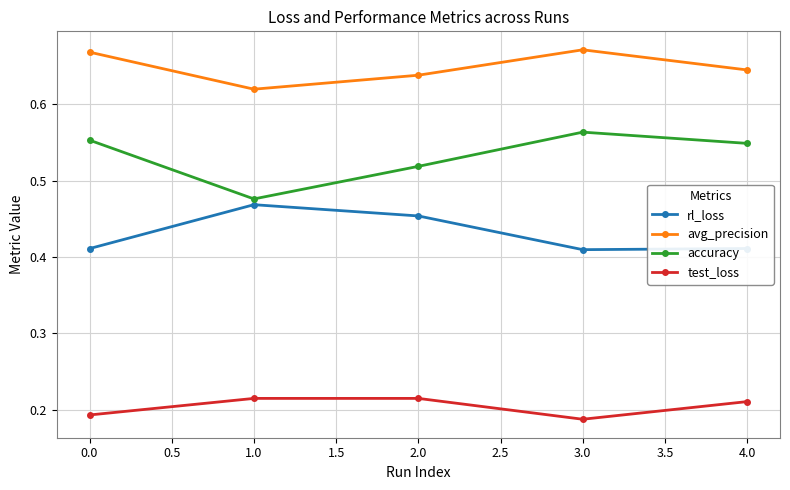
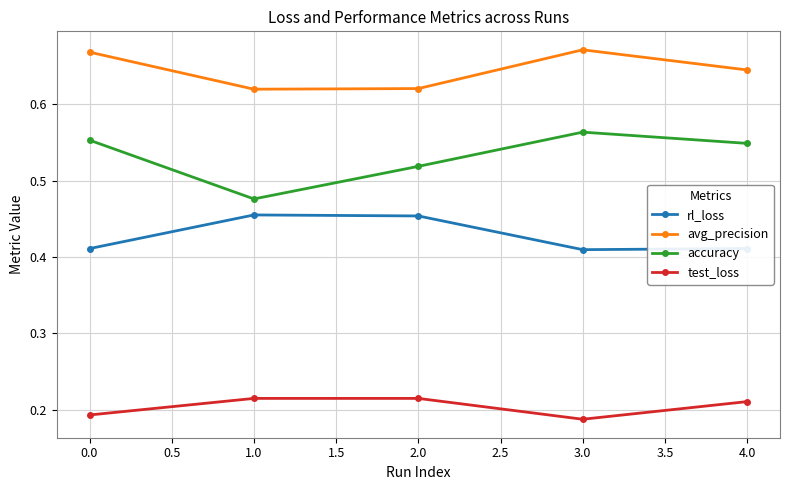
rl_loss, 1.0: 0.47 -> 0.46
avg_precision, 2.0: 0.64 -> 0.62
